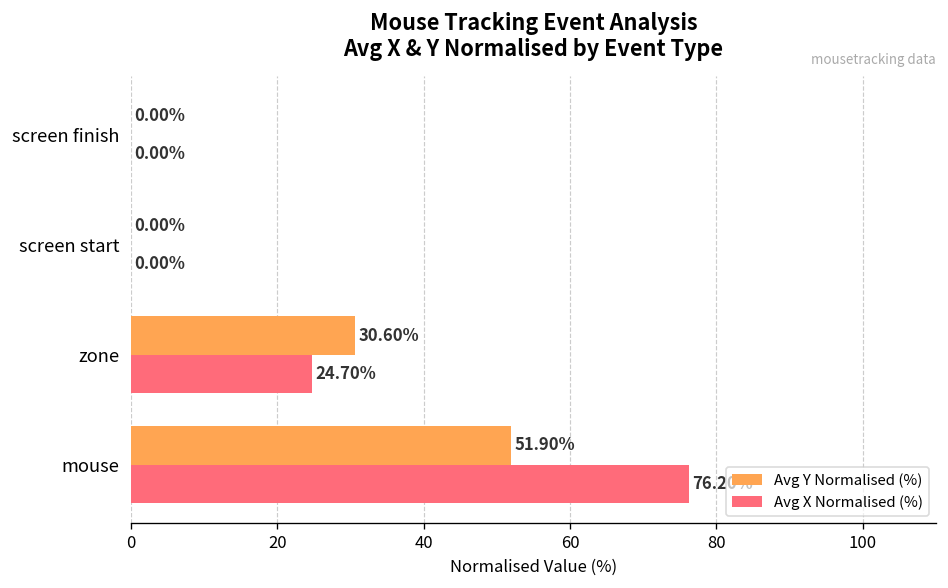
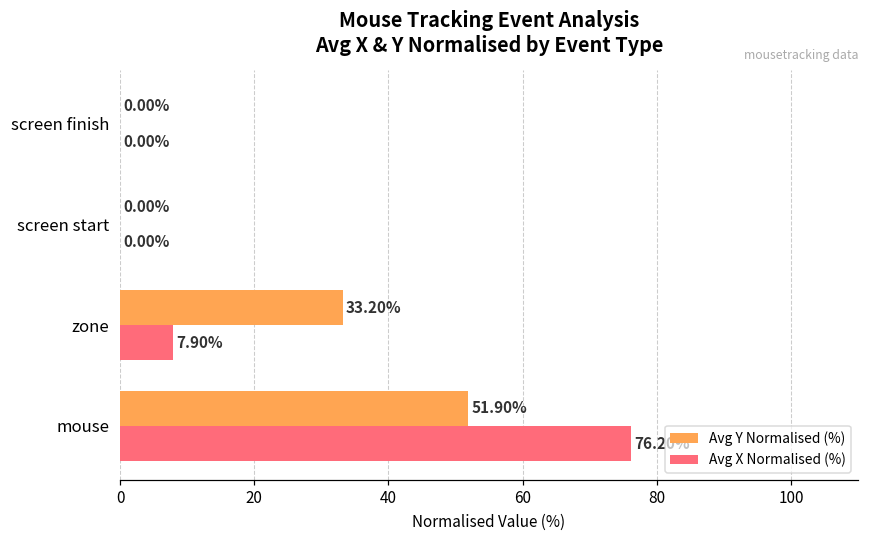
Avg Y Normalised (%), zone: 30.60% -> 33.20%
Avg X Normalised (%), zone: 24.70% -> 7.90%
